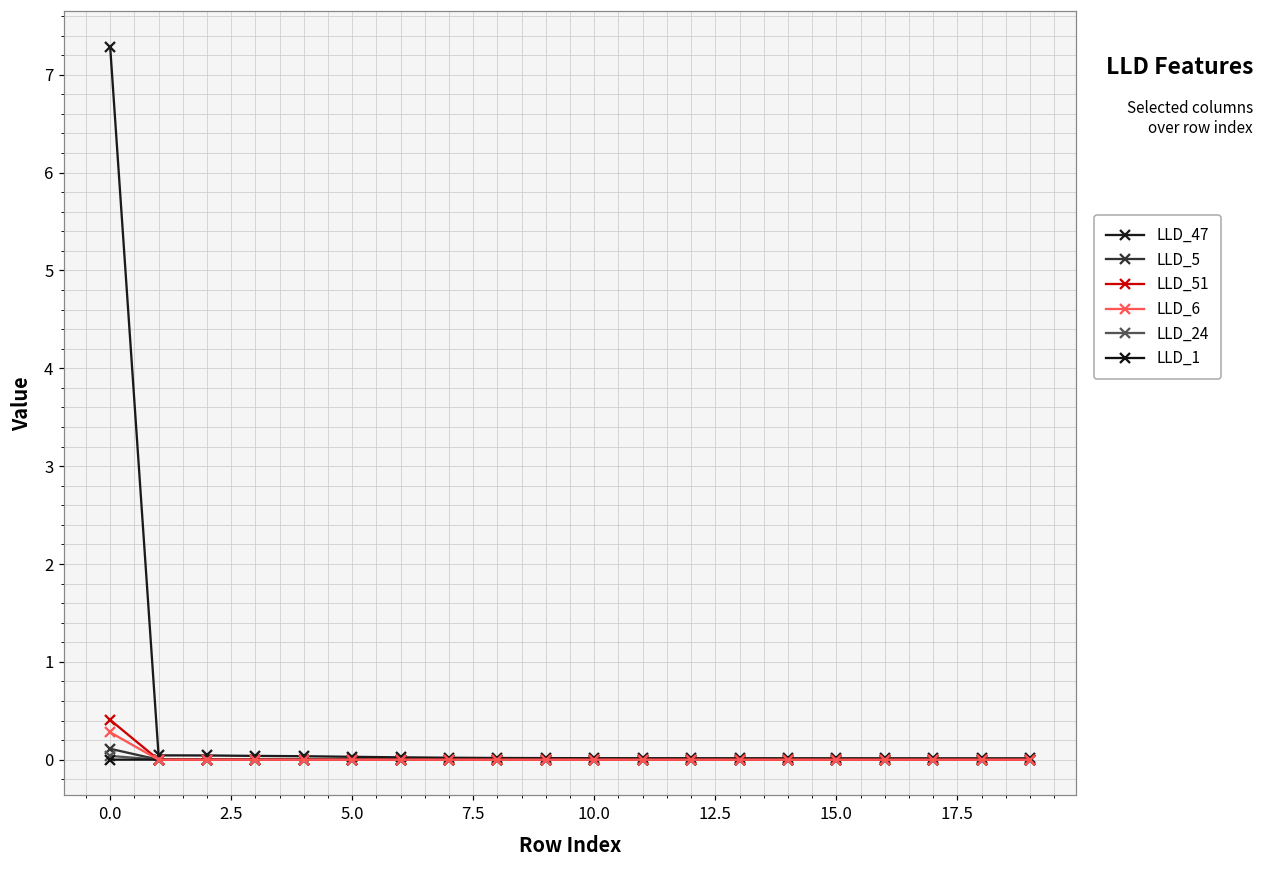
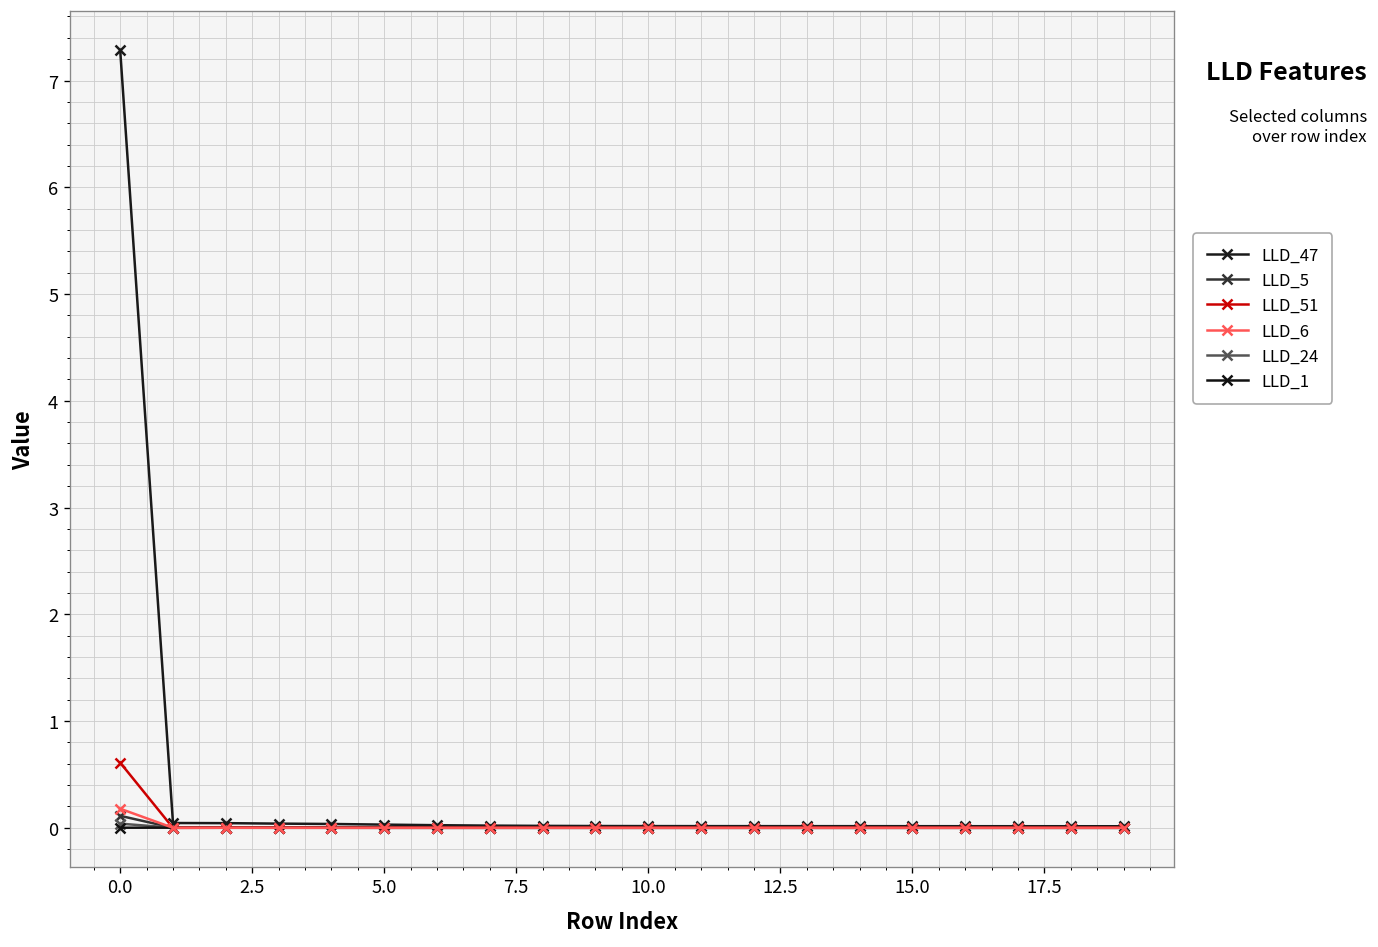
LLD_51, 0.0: 0.4 -> 0.6
LLD_6, 0.0: 0.3 -> 0.2
